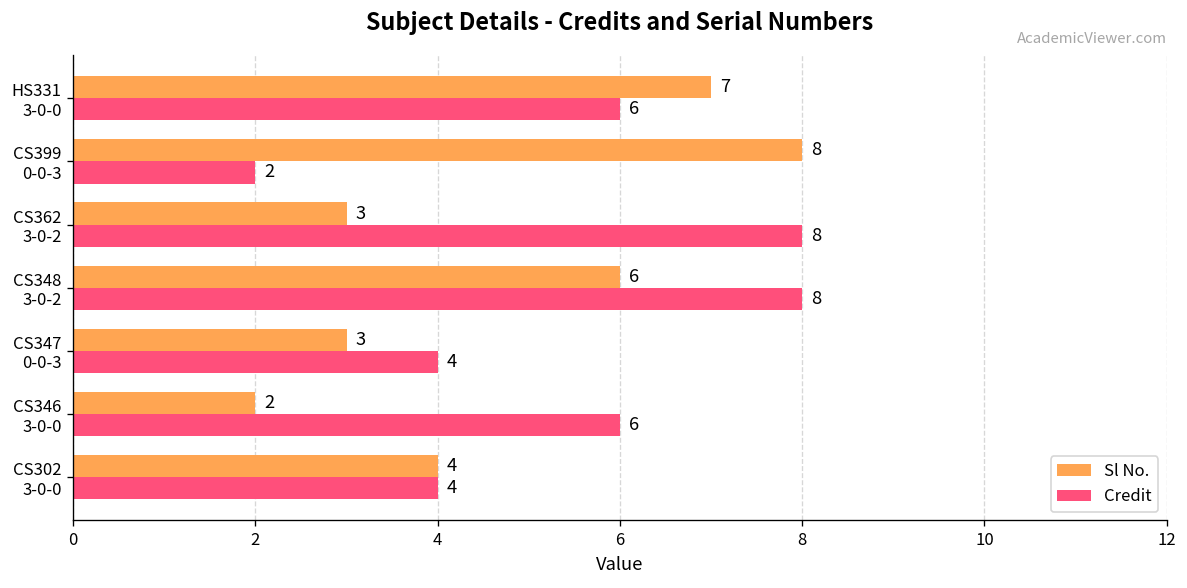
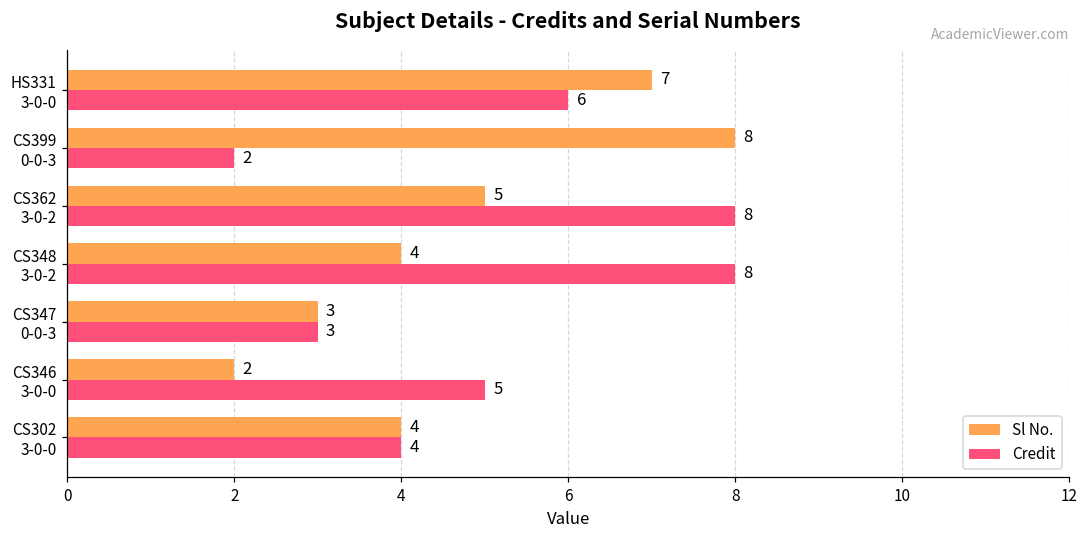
Sl No., CS362 3-0-2: 3 -> 5
Sl No., CS348 3-0-2: 6 -> 4
Credit, CS347 0-0-3: 4 -> 3
Credit, CS346 3-0-0: 6 -> 5
